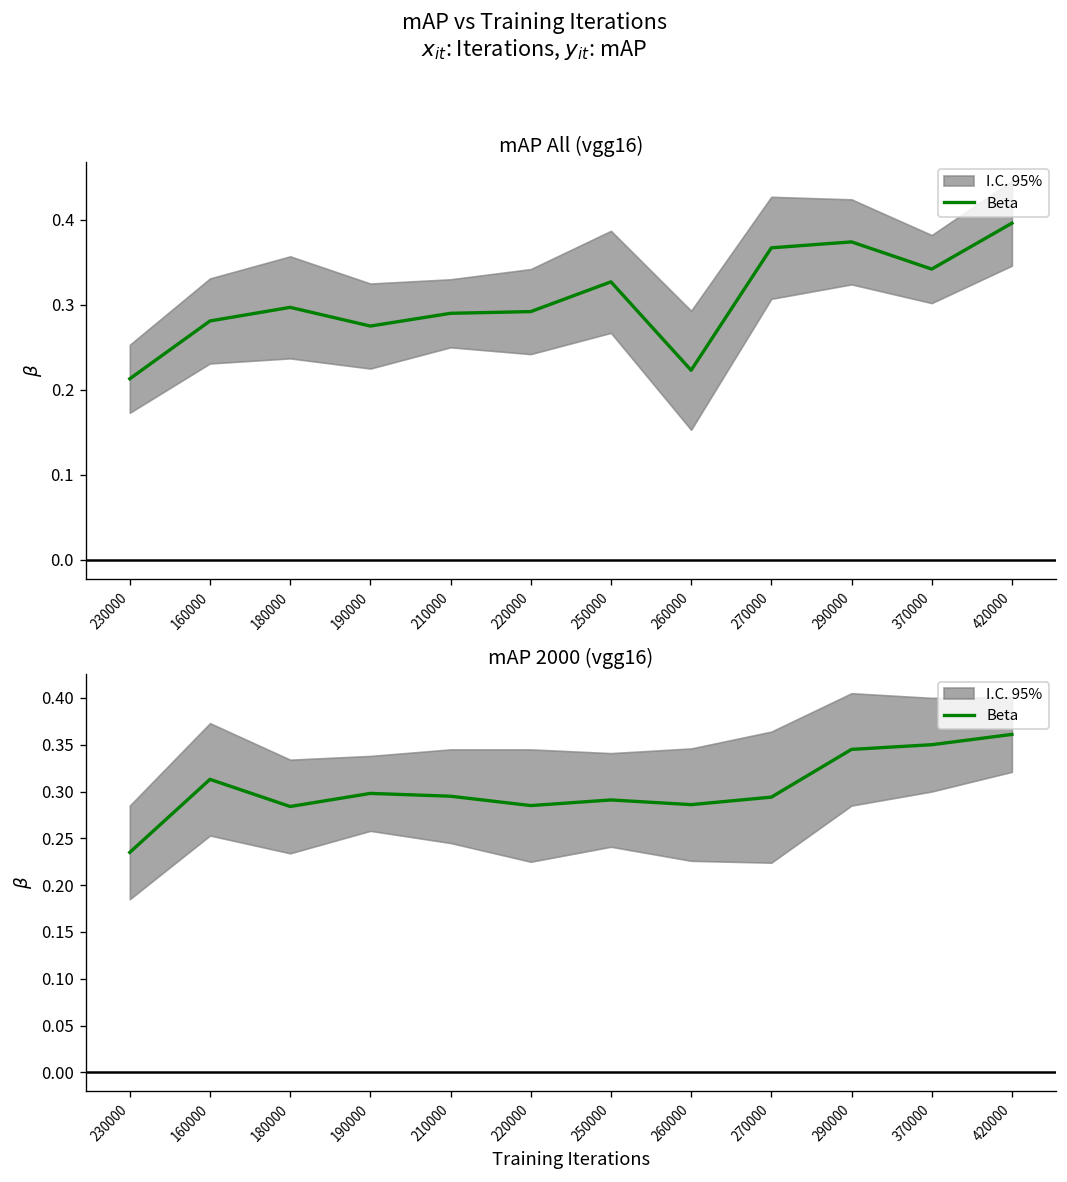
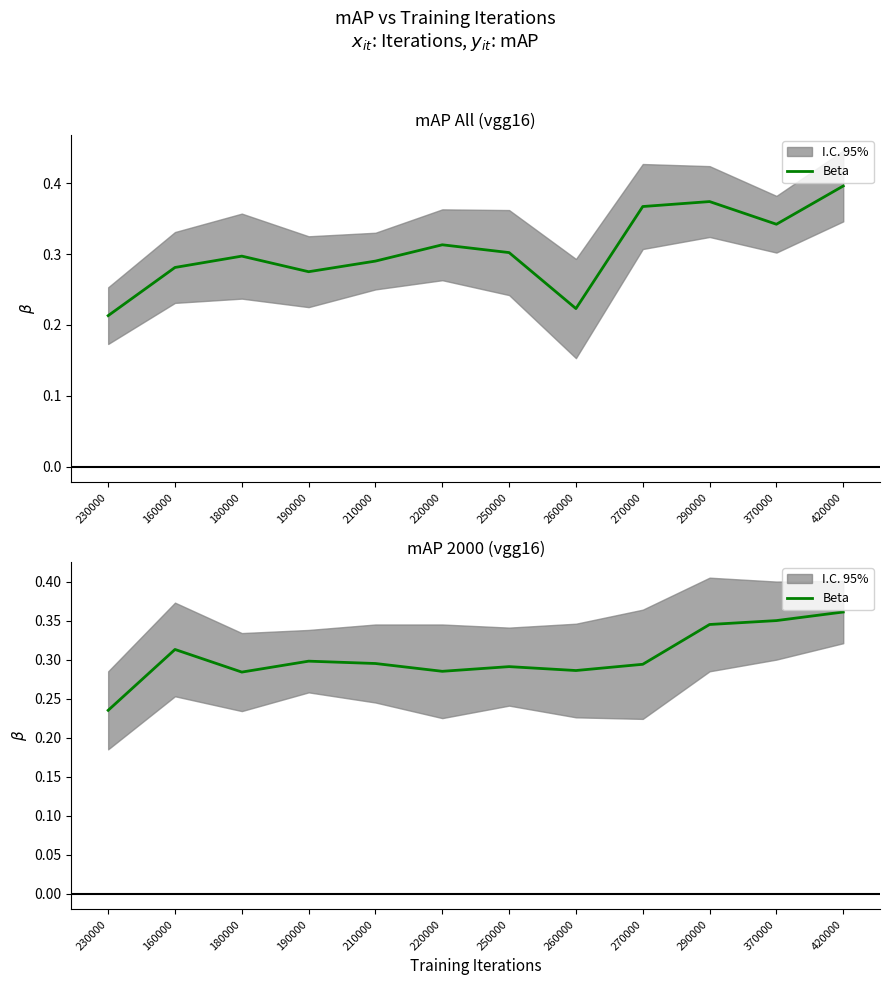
mAP All (vgg16), Beta, 220000: 0.29 -> 0.31
mAP All (vgg16), Beta, 250000: 0.33 -> 0.30
